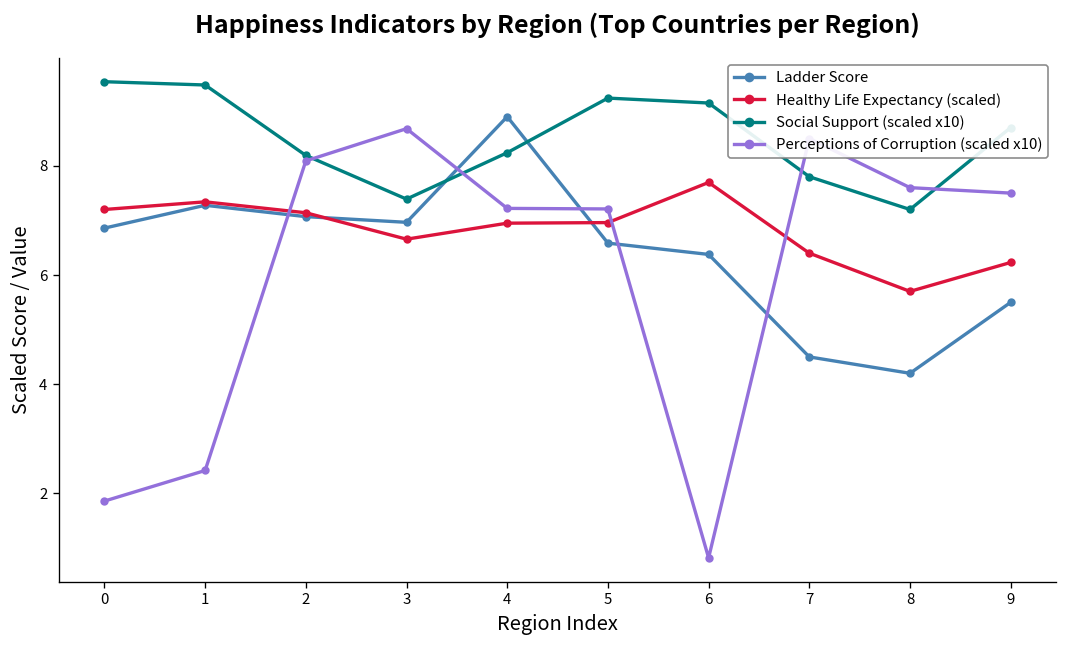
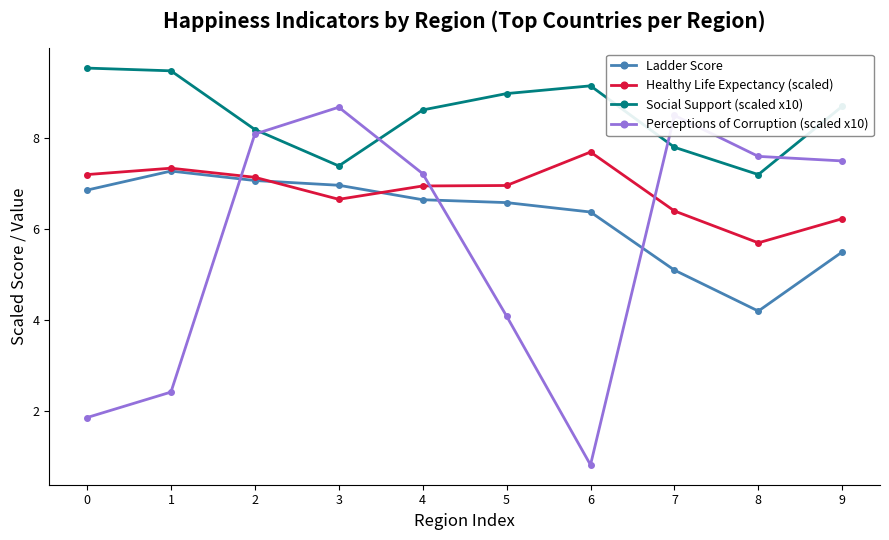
Ladder Score, 4: 8.9 -> 6.6
Social Support (scaled x10), 4: 8.2 -> 8.6
Social Support (scaled x10), 5: 9.2 -> 9.0
Perceptions of Corruption (scaled x10), 5: 7.2 -> 4.1
Ladder Score, 7: 4.5 -> 5.1
